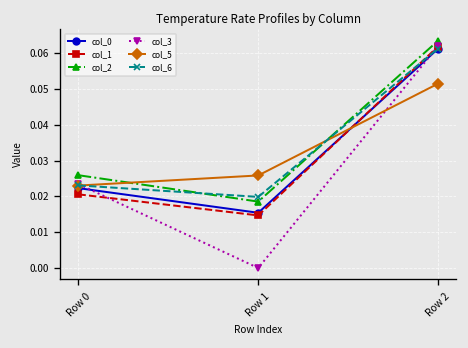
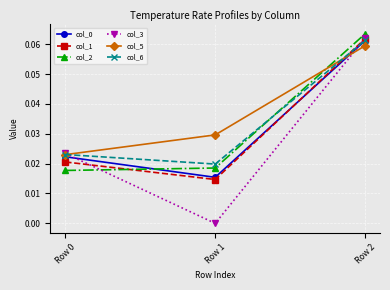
col_2, Row 0: 0.026 -> 0.018
col_5, Row 1: 0.026 -> 0.030
col_5, Row 2: 0.051 -> 0.059
